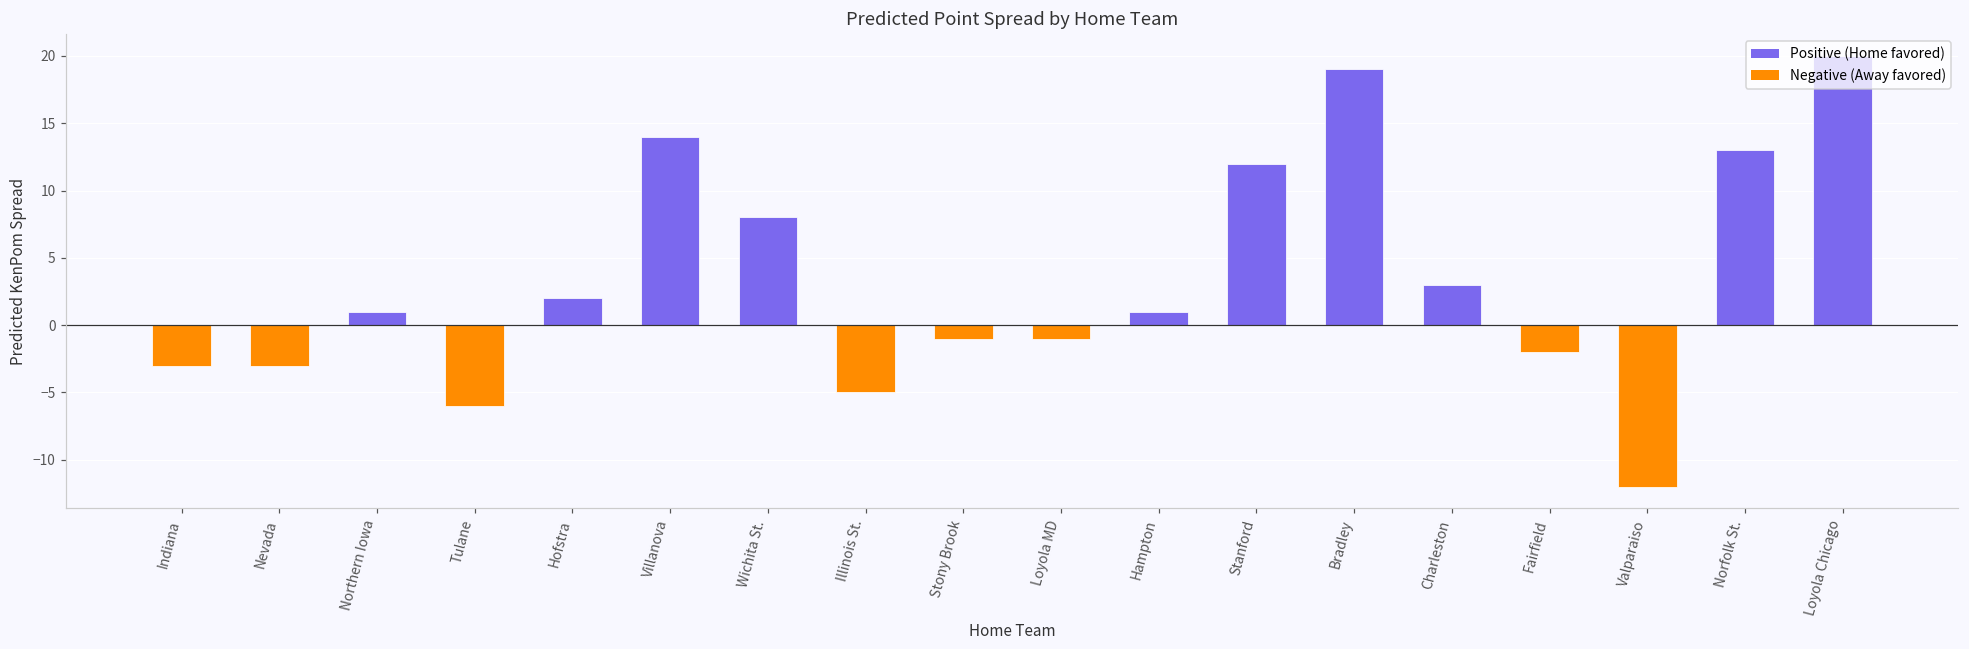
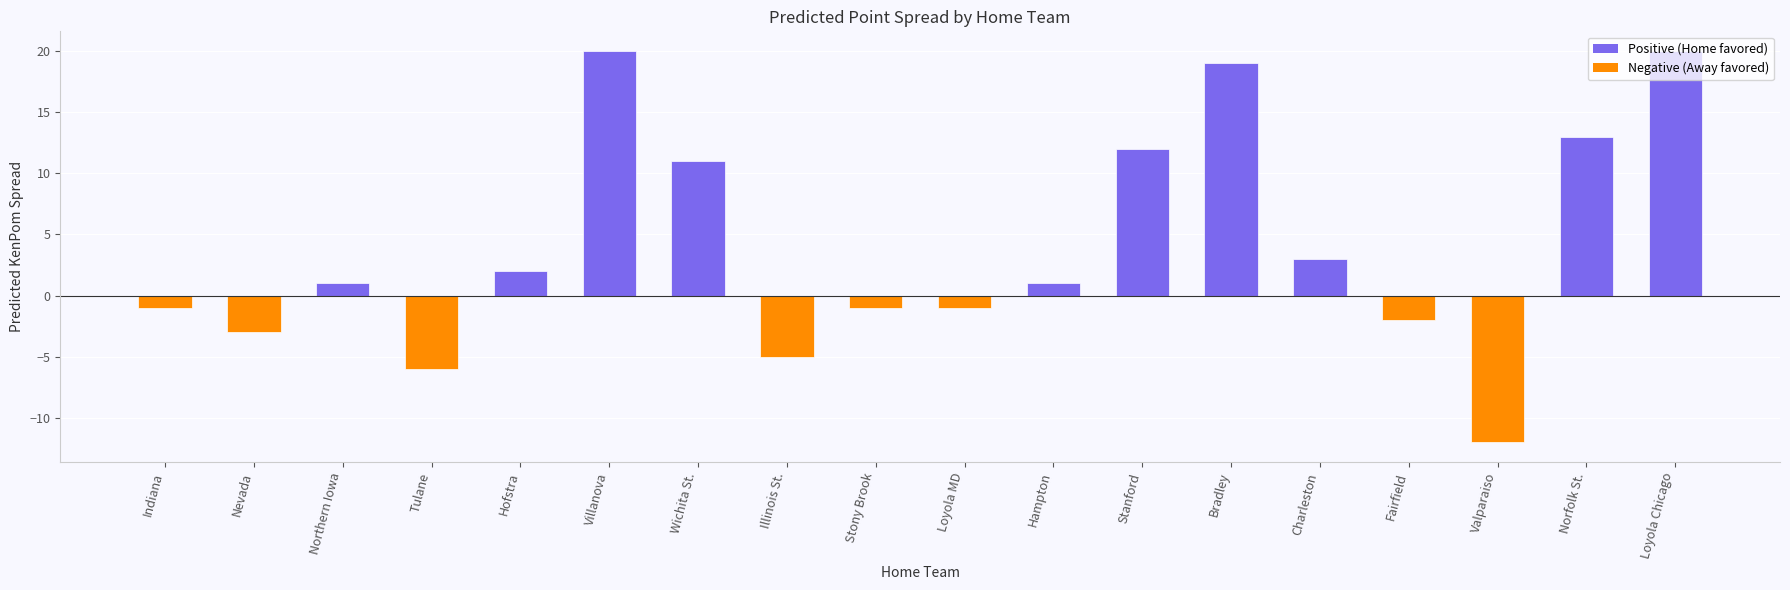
Indiana: -3 -> -1
Villanova: 14 -> 20
Wichita St.: 8 -> 11
